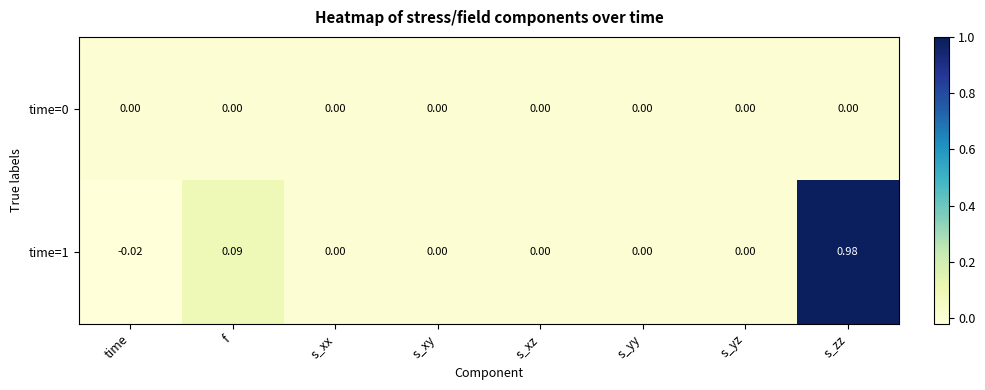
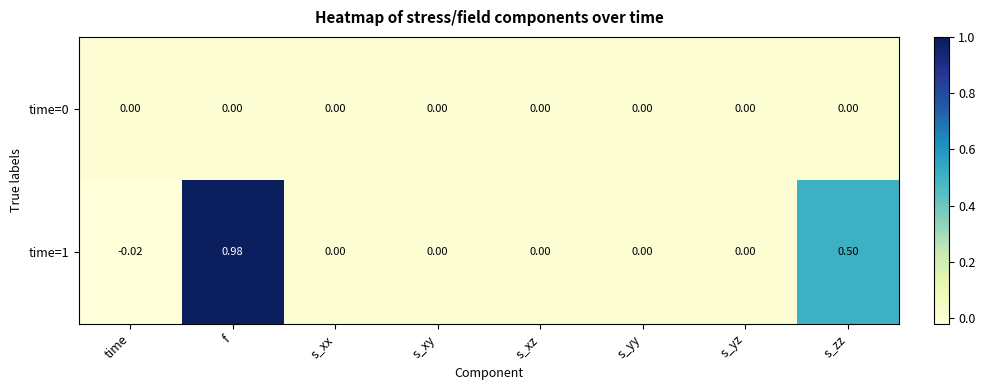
time=1, f: 0.09 -> 0.98
time=1, s_zz: 0.98 -> 0.50
